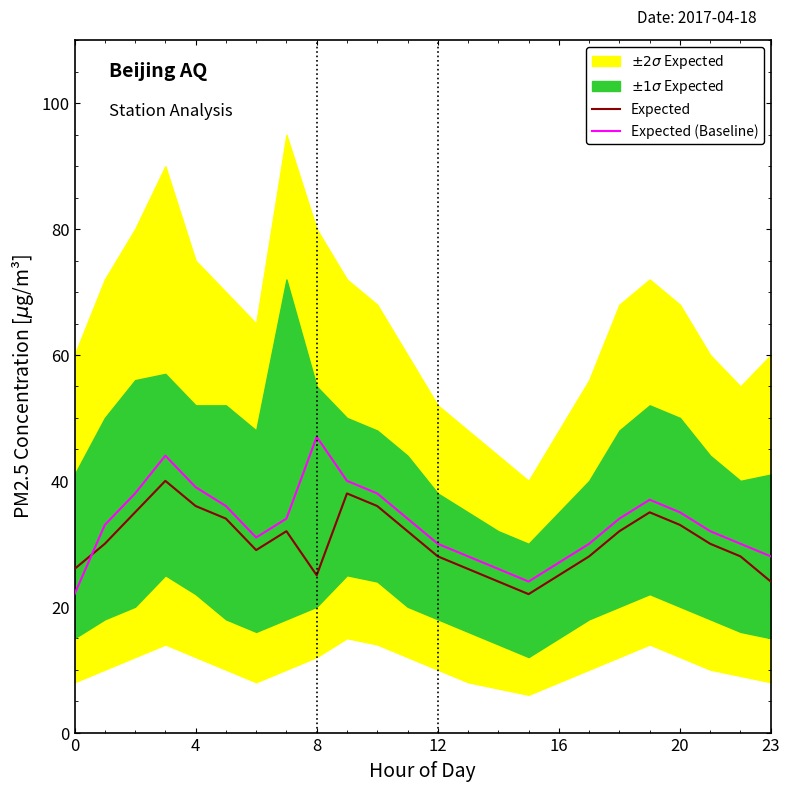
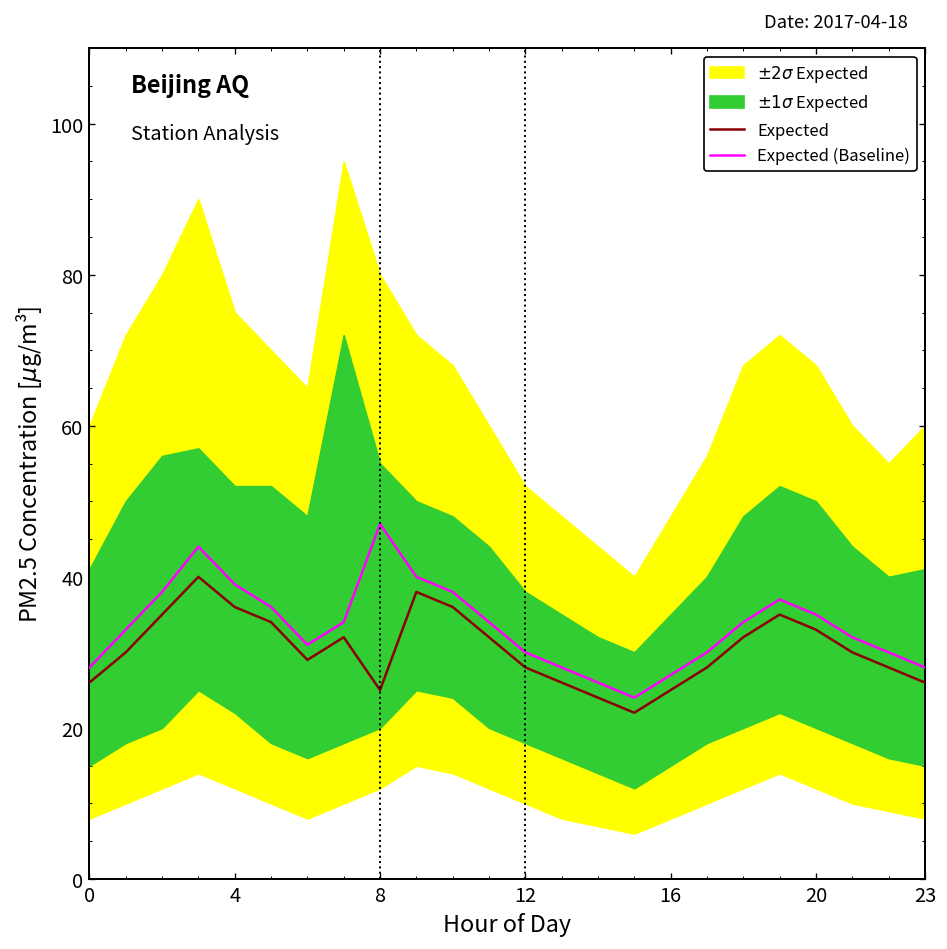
Expected (Baseline), 0: 22 -> 28
Expected, 23: 24 -> 26
